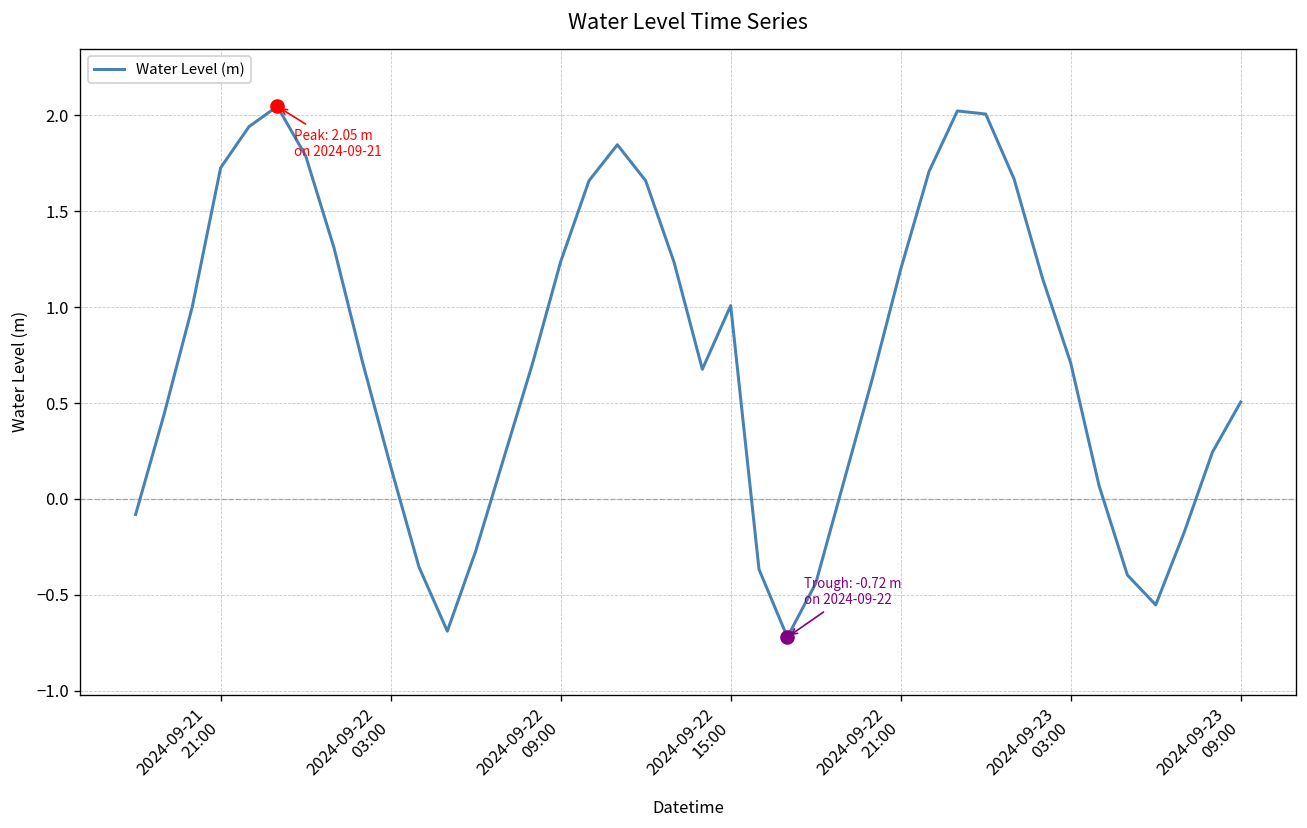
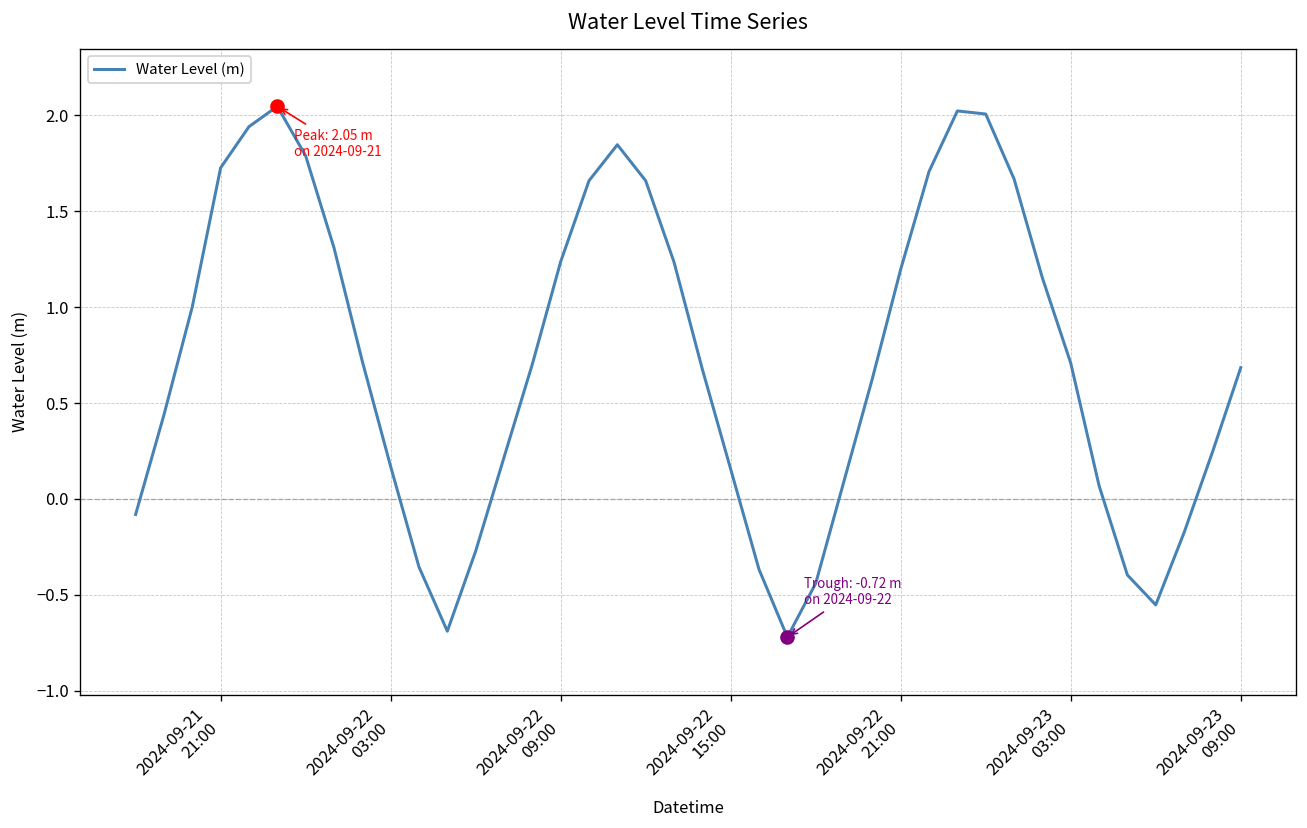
Water Level (m), 2024-09-22 15:00: 1.01 -> 0.16
Water Level (m), 2024-09-23 09:00: 0.51 -> 0.68
